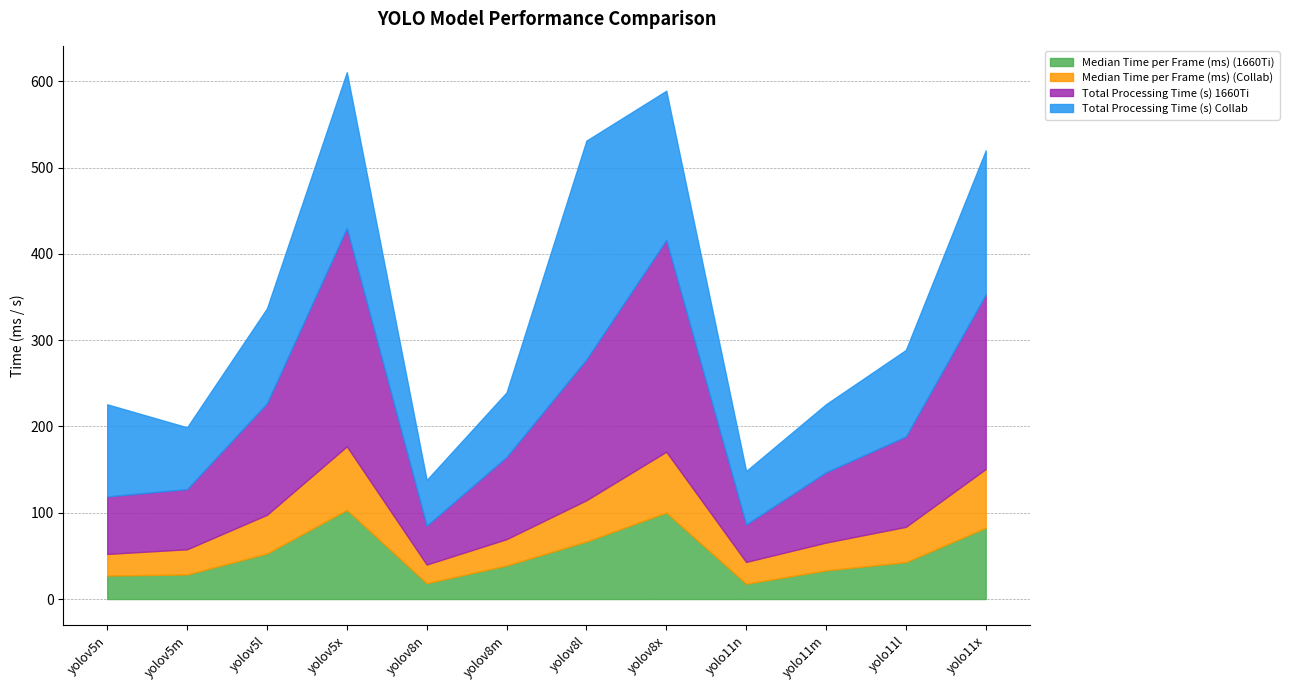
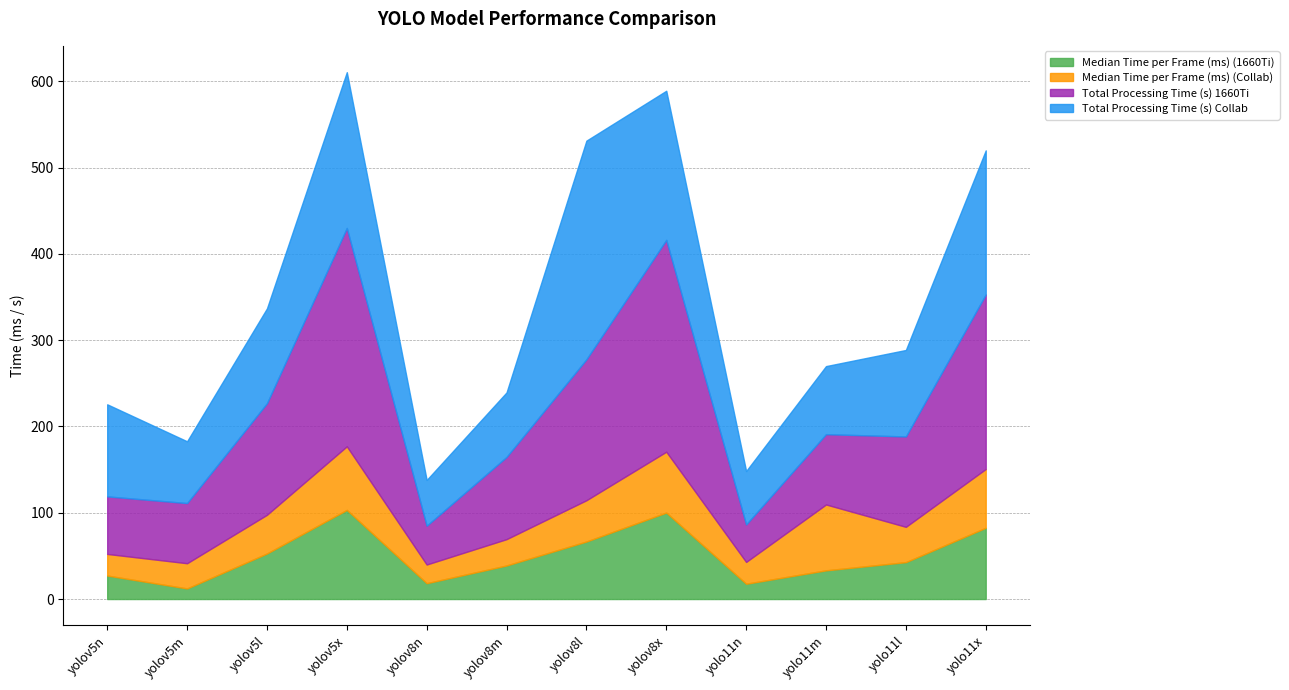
Median Time per Frame (ms) (1660Ti), yolov5m: 30 -> 10
Median Time per Frame (ms) (Collab), yolo11m: 30 -> 80
